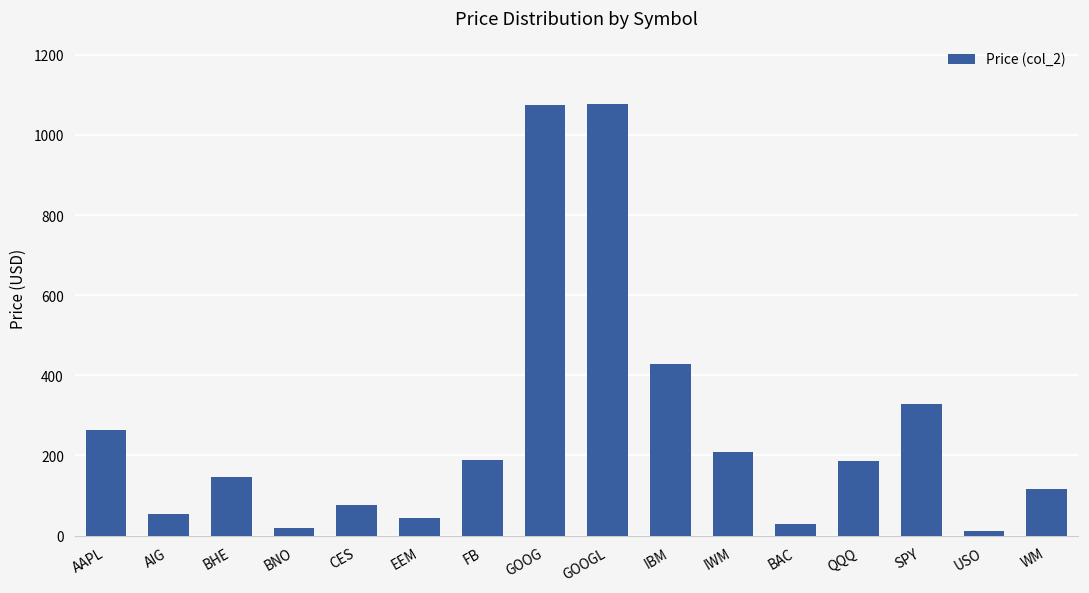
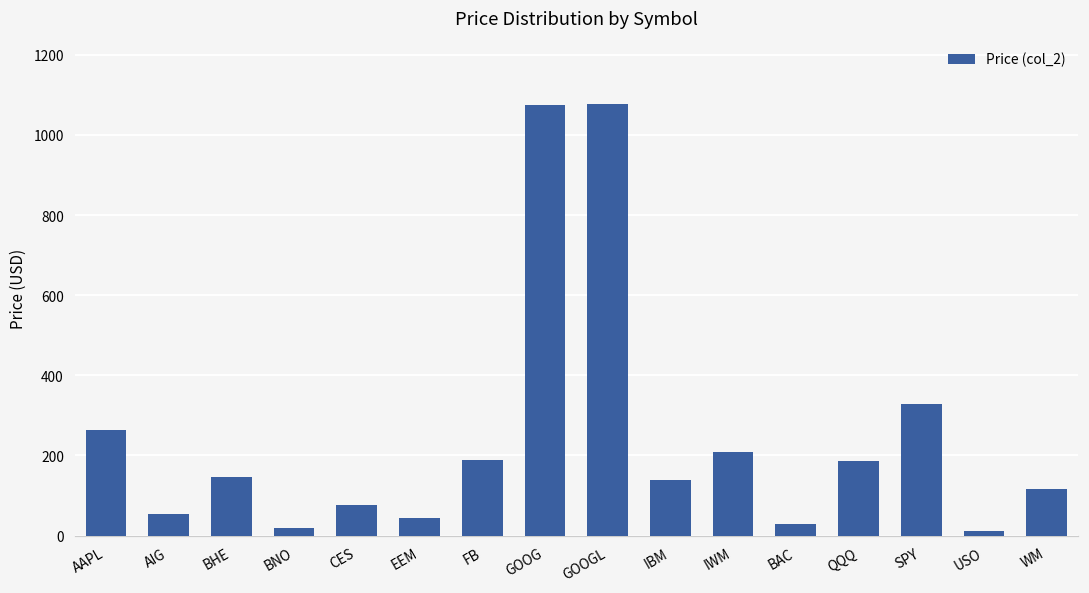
IBM: 430 -> 140
